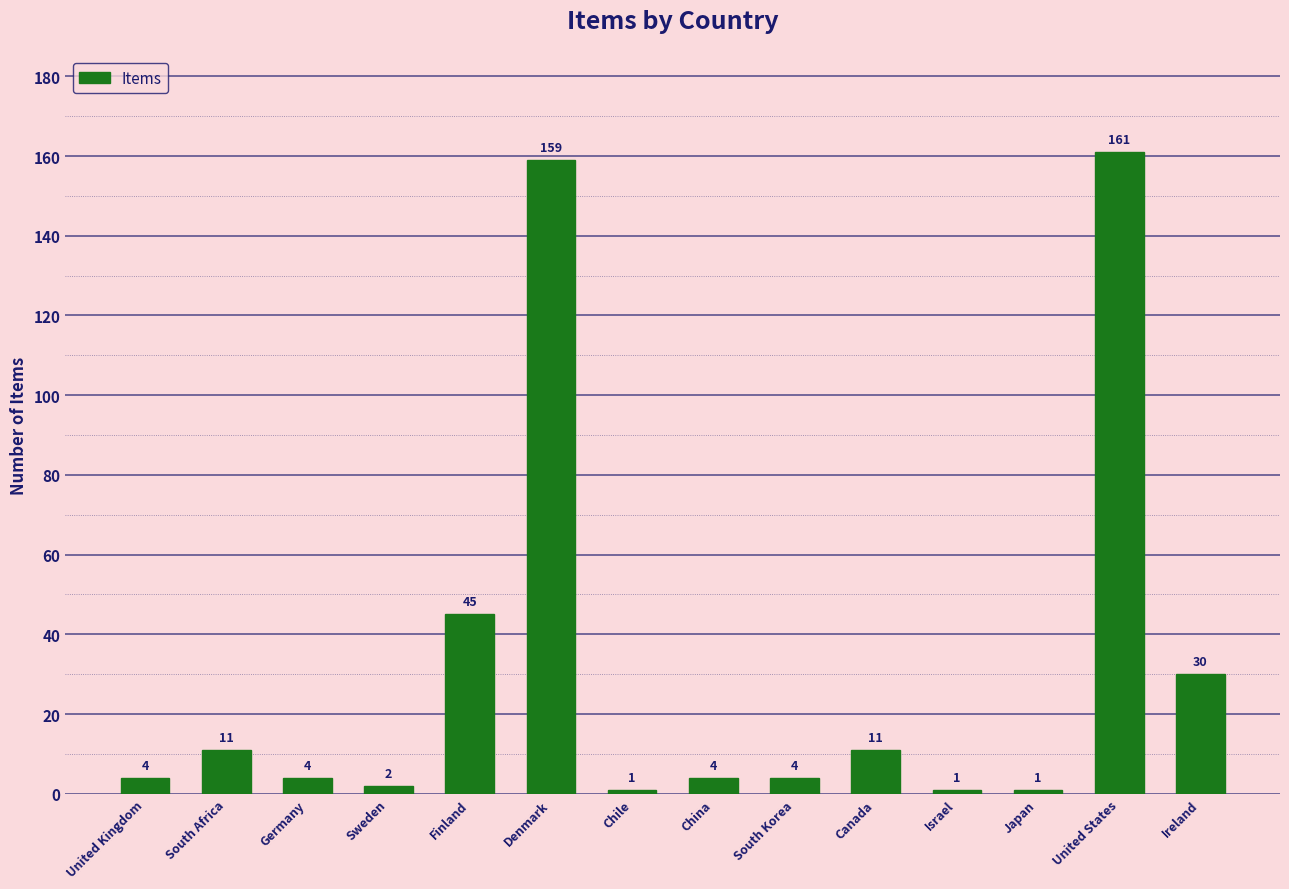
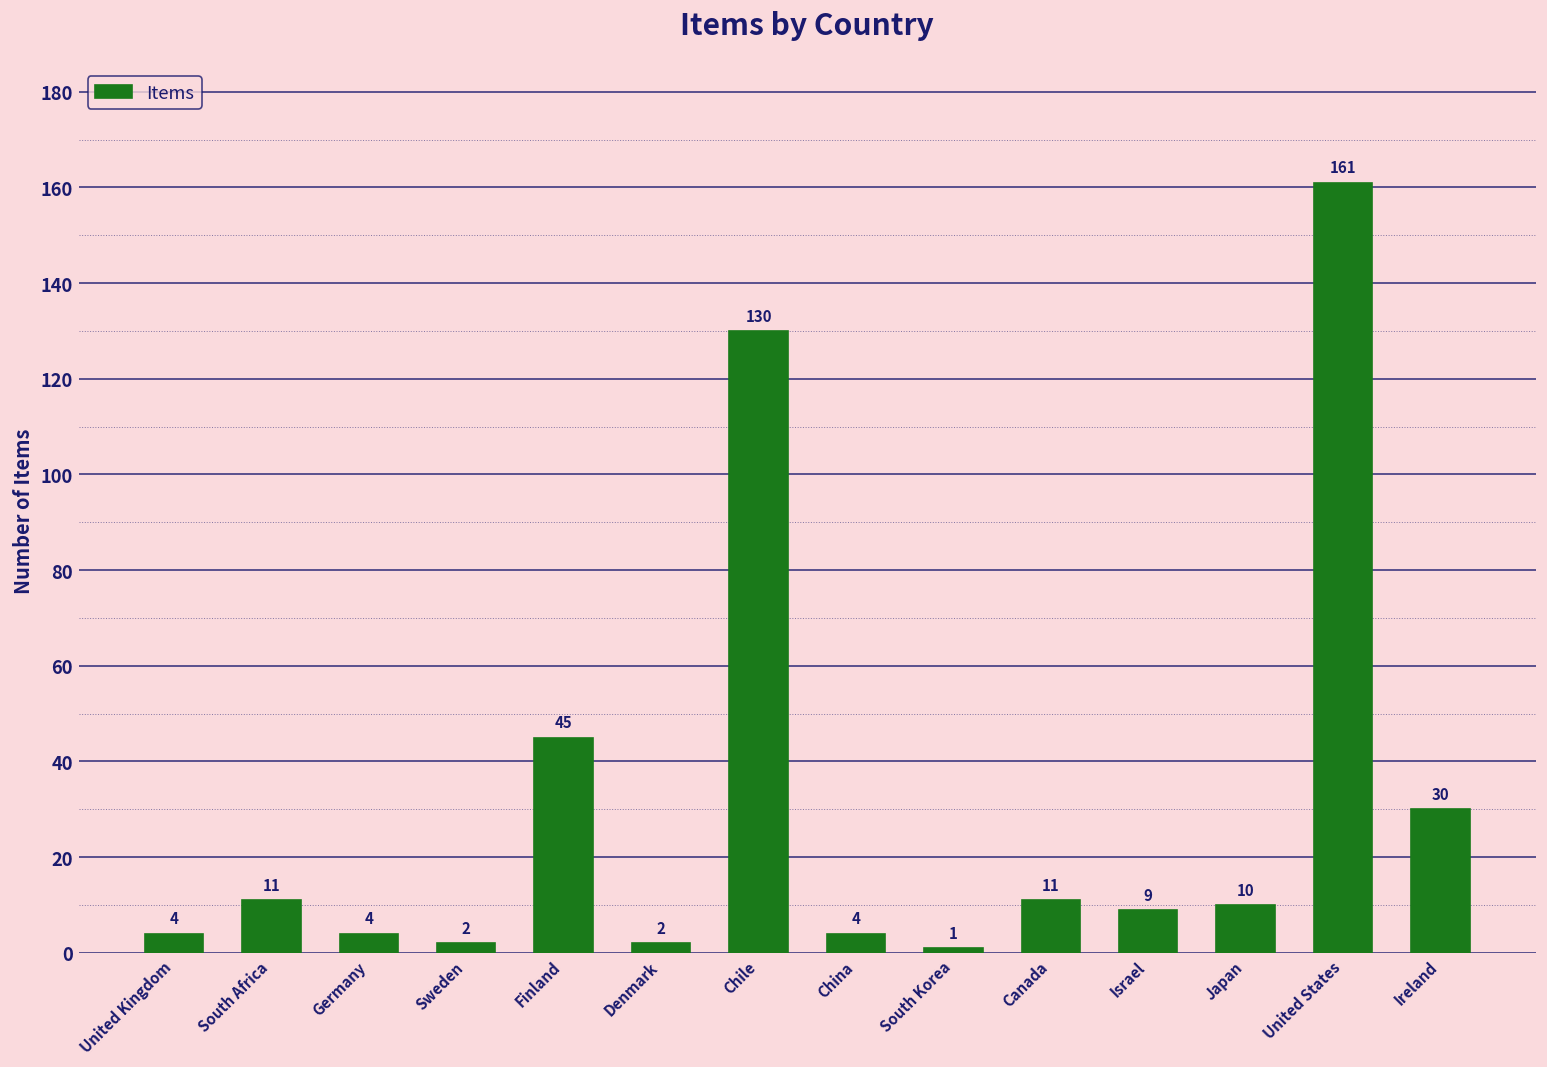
Denmark: 159 -> 2
Chile: 1 -> 130
South Korea: 4 -> 1
Israel: 1 -> 9
Japan: 1 -> 10
